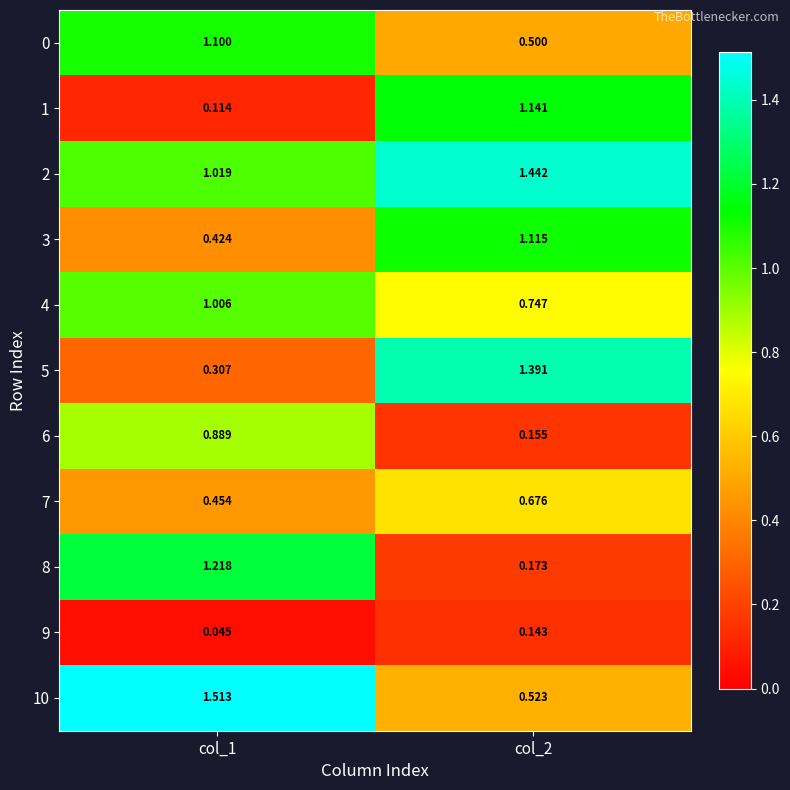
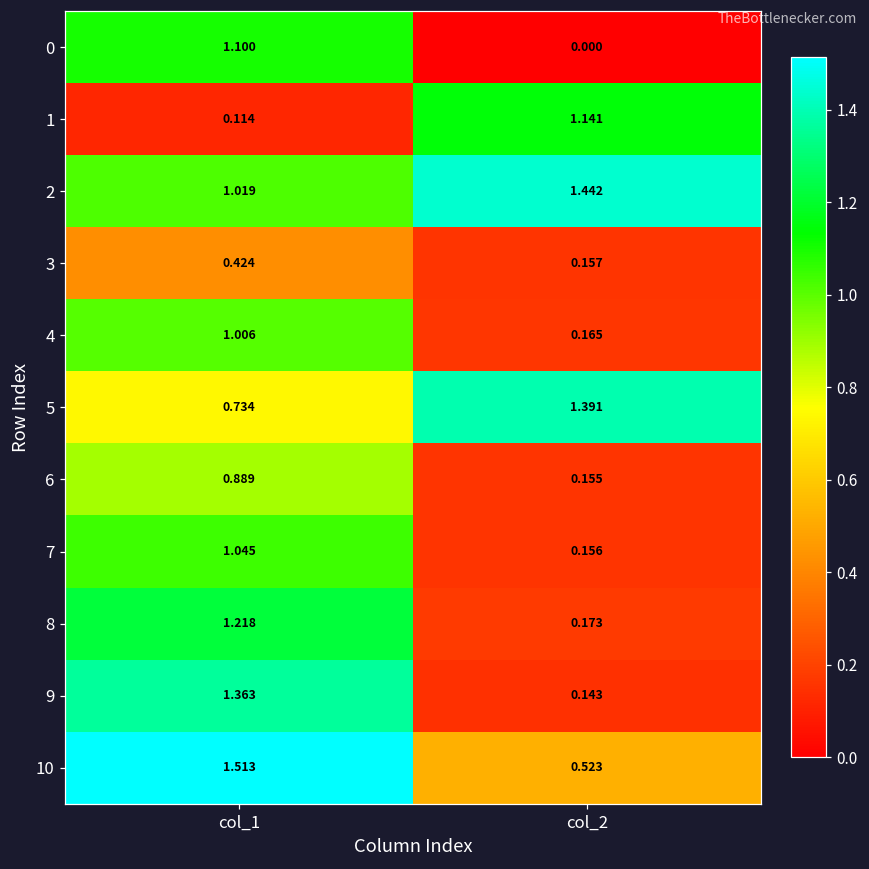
0, col_2: 0.500 -> 0.000
3, col_2: 1.115 -> 0.157
4, col_2: 0.747 -> 0.165
5, col_1: 0.307 -> 0.734
7, col_1: 0.454 -> 1.045
7, col_2: 0.676 -> 0.156
9, col_1: 0.045 -> 1.363
